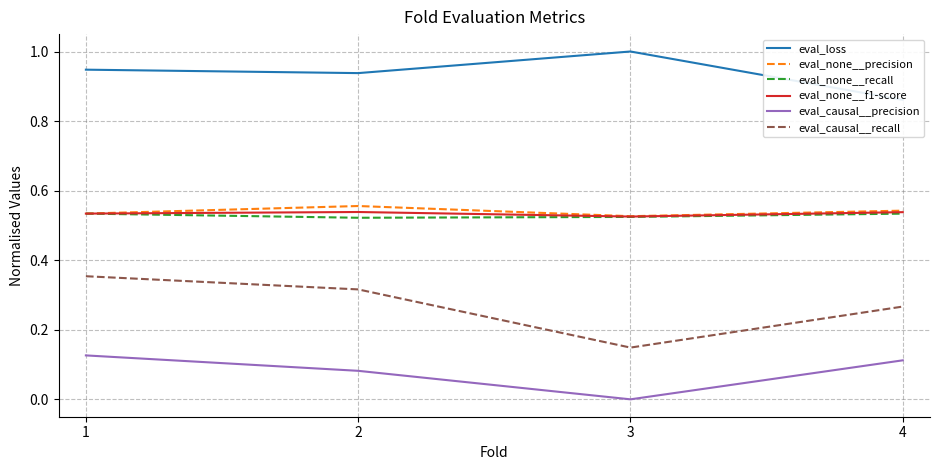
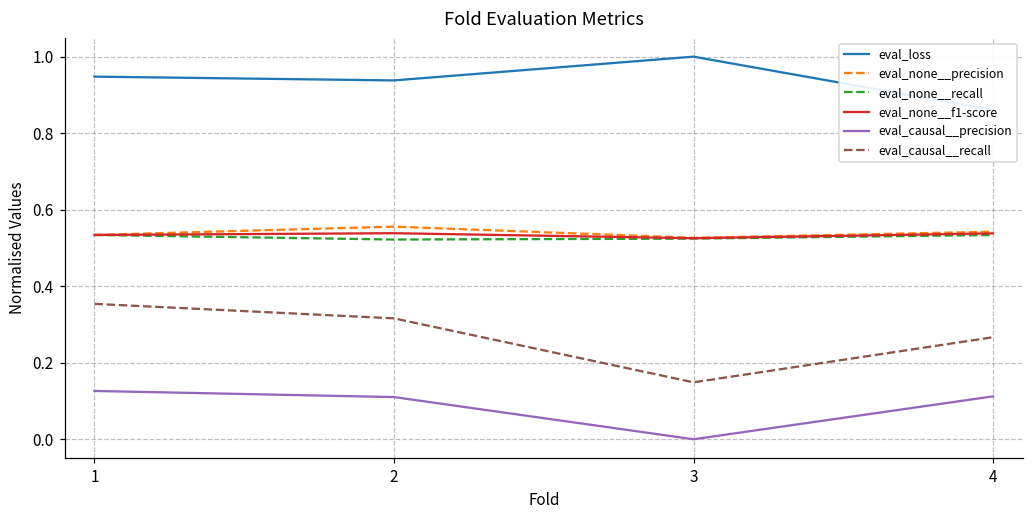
eval_causal__precision, 2: 0.08 -> 0.11
